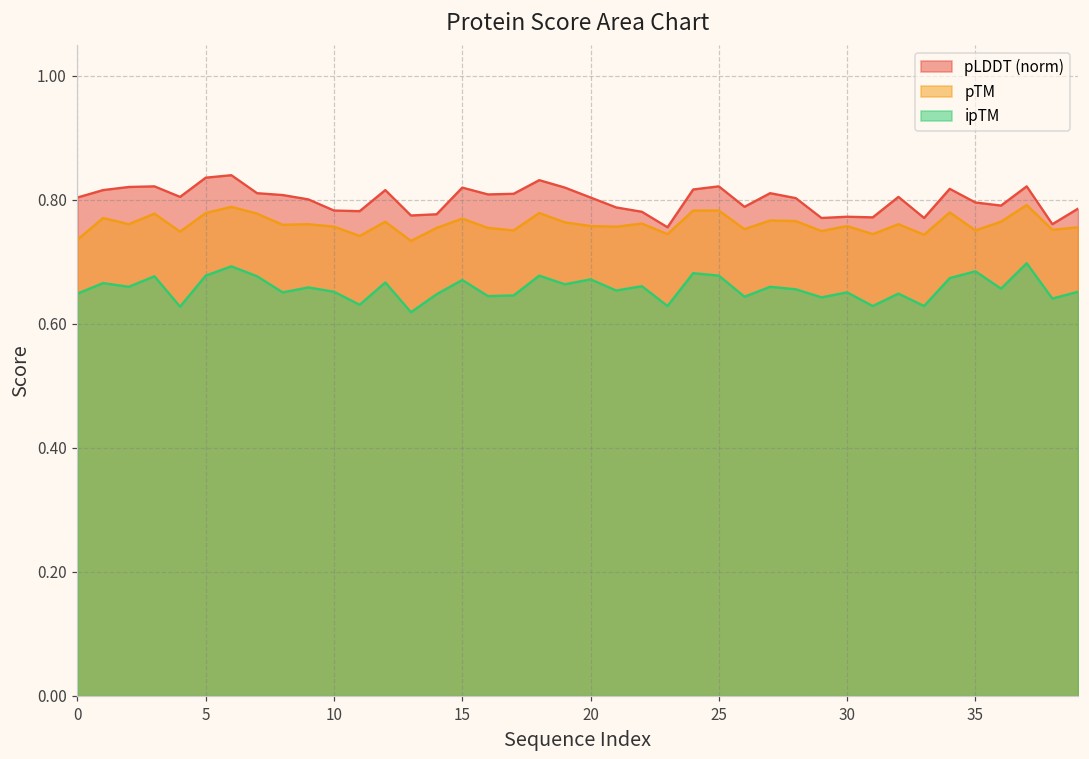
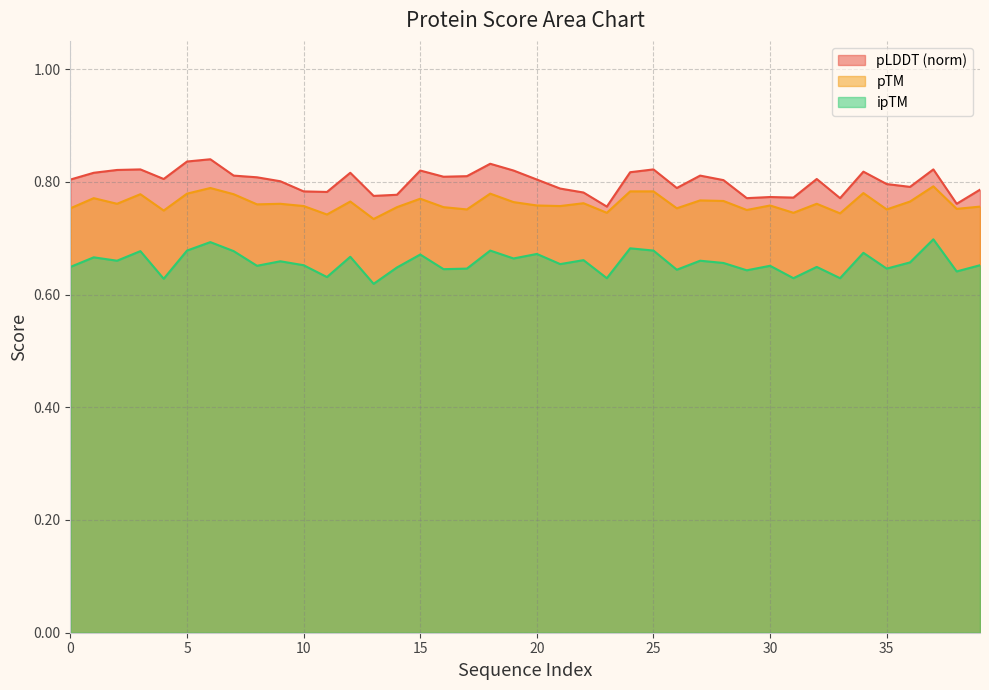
pTM, 0: 0.74 -> 0.75
ipTM, 35: 0.69 -> 0.65
